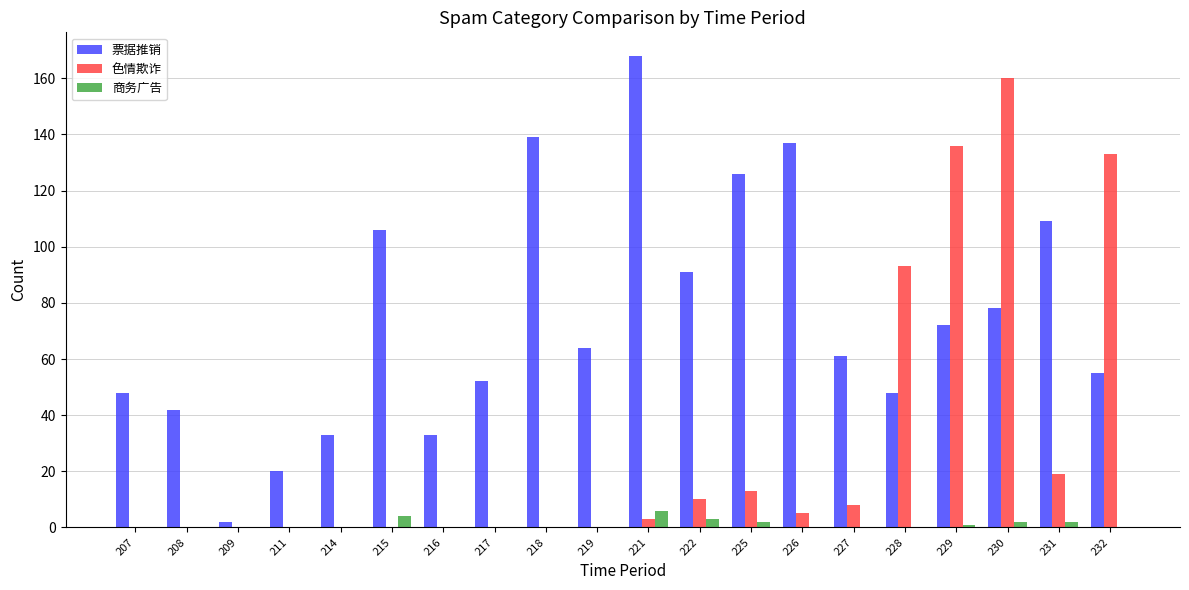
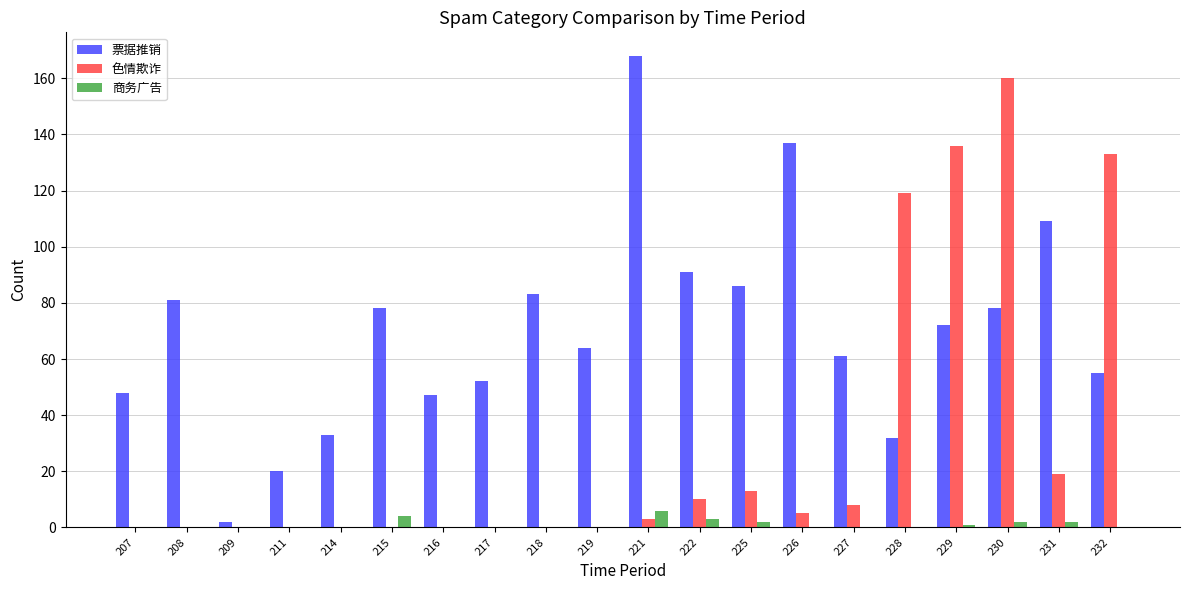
票据推销, 208: 42 -> 81
票据推销, 215: 106 -> 78
票据推销, 216: 33 -> 47
票据推销, 218: 139 -> 83
票据推销, 225: 126 -> 86
票据推销, 228: 48 -> 32
色情欺诈, 228: 93 -> 119
